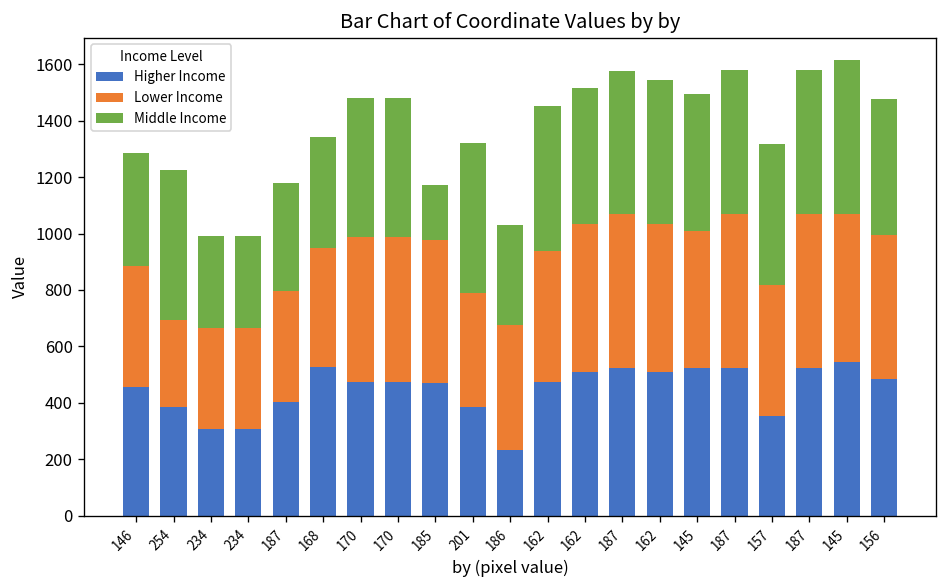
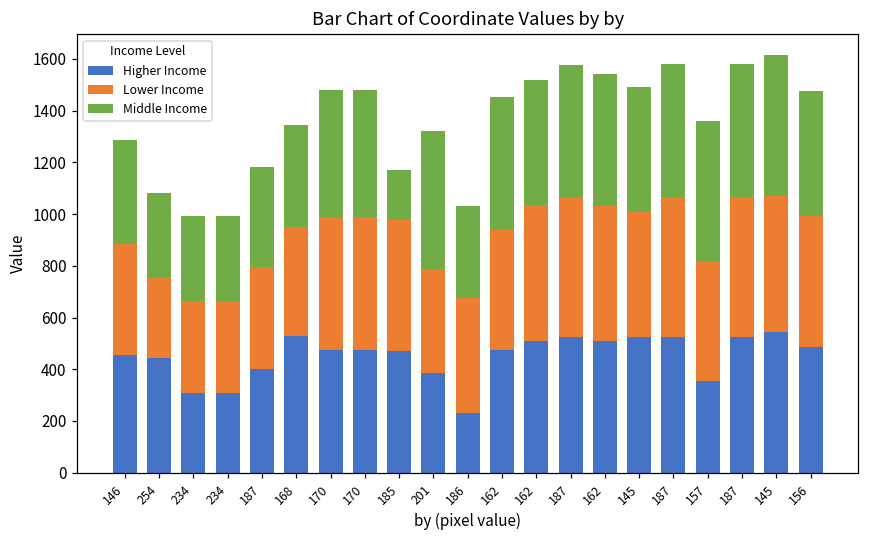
Higher Income, 254: 390 -> 450
Middle Income, 254: 530 -> 330
Middle Income, 157: 500 -> 540
